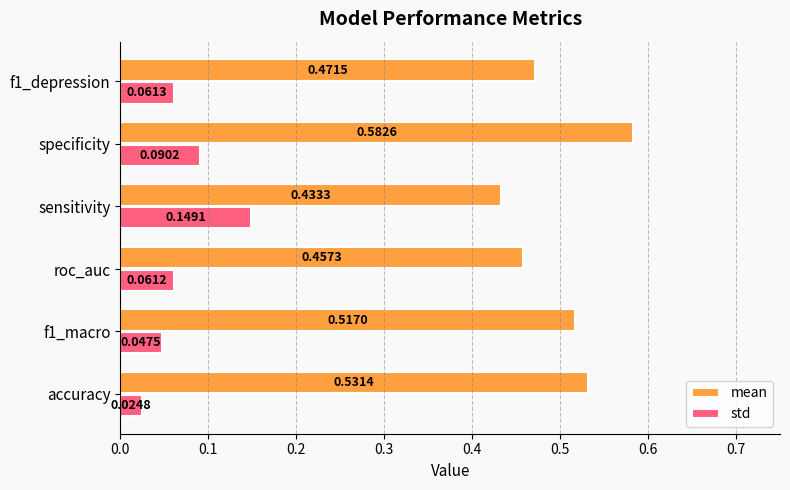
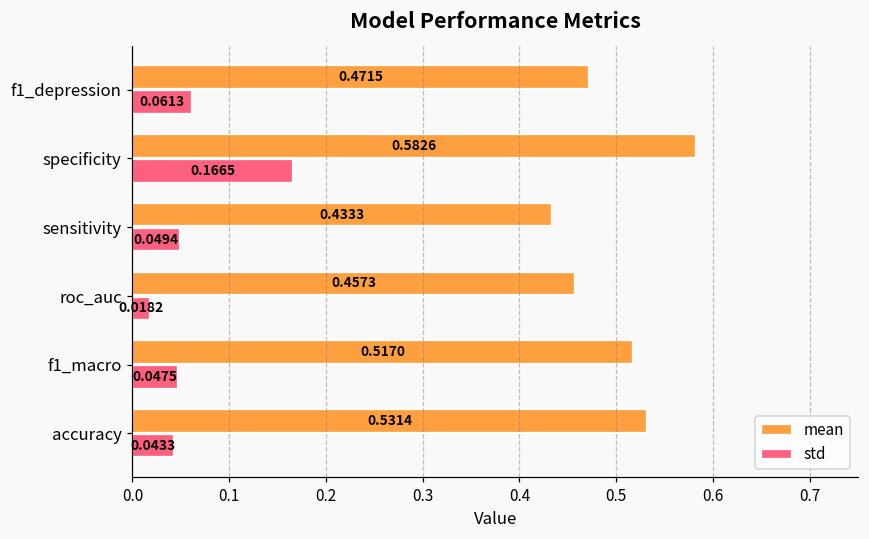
std, specificity: 0.0902 -> 0.1665
std, sensitivity: 0.1491 -> 0.0494
std, roc_auc: 0.0612 -> 0.0182
std, accuracy: 0.0248 -> 0.0433
